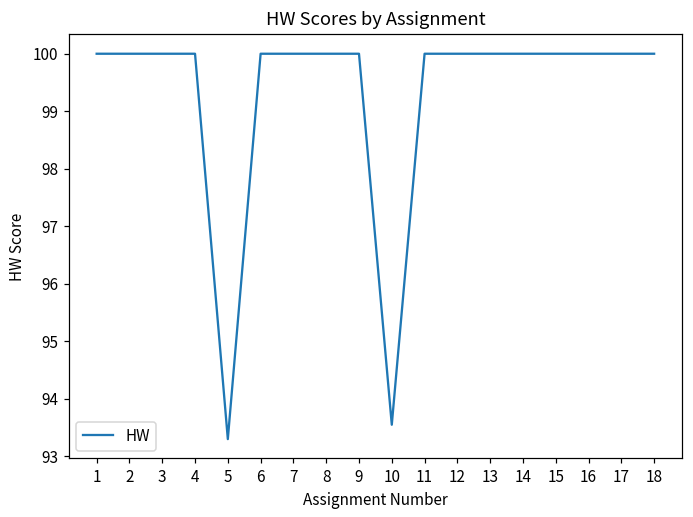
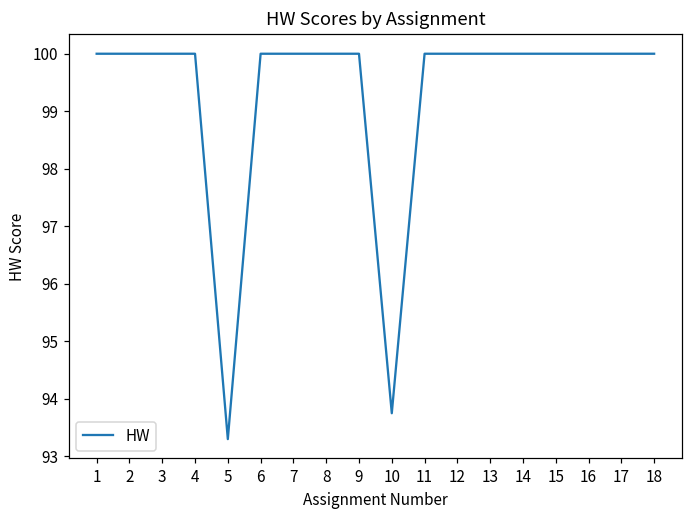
10: 93.6 -> 93.8
